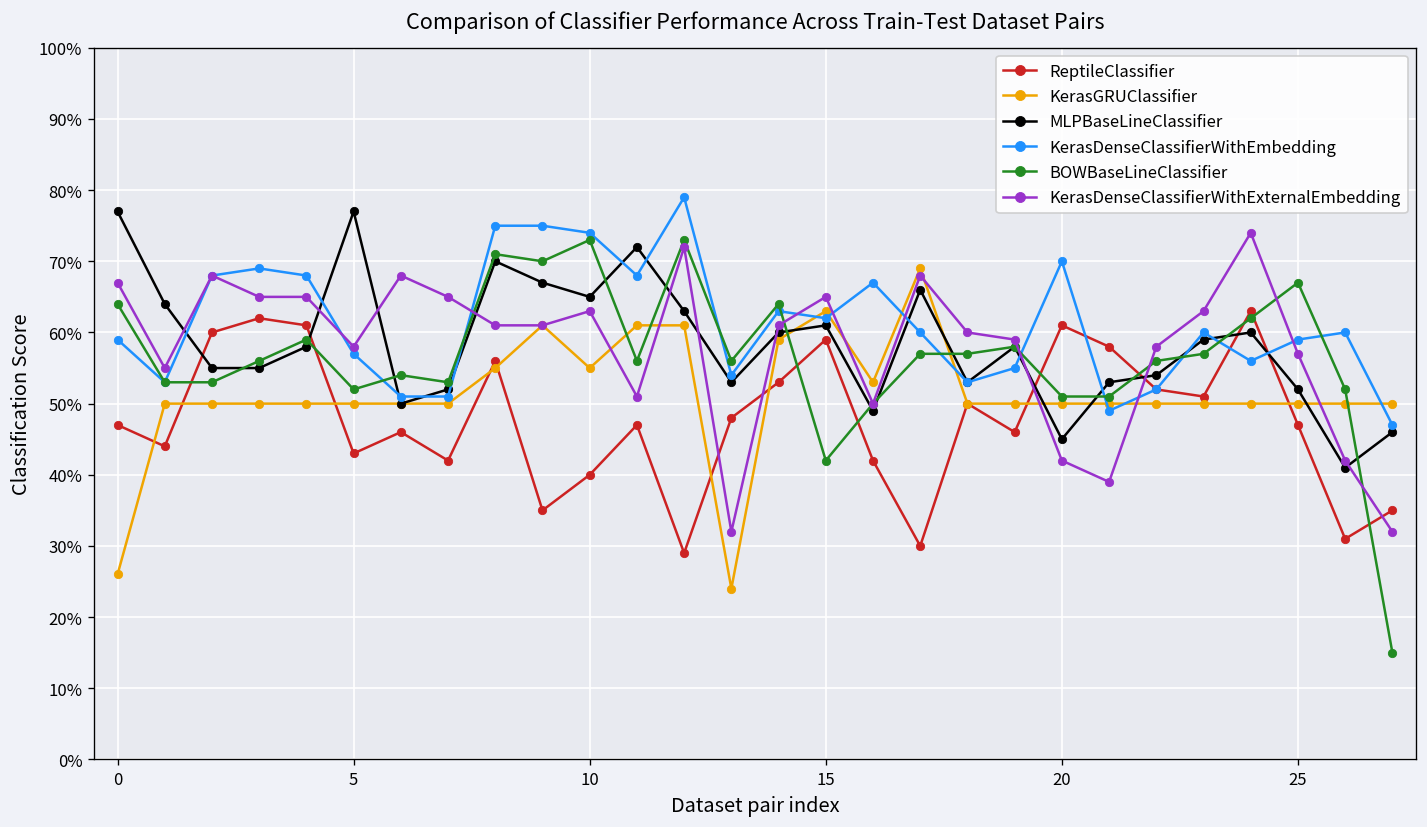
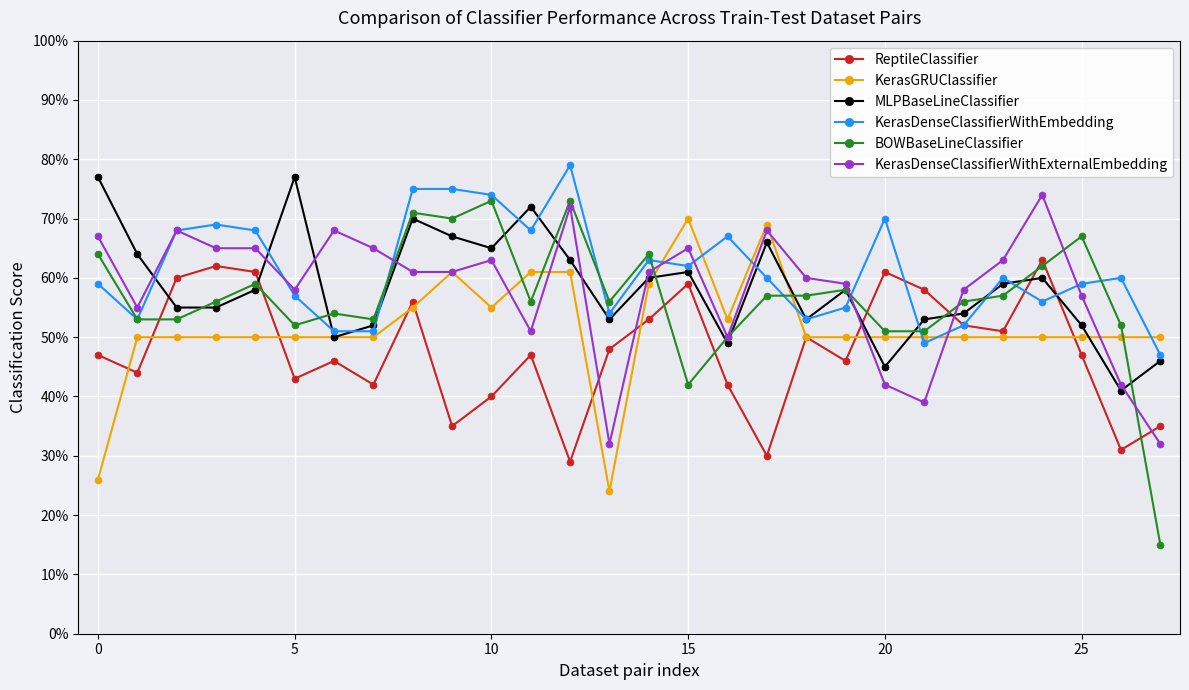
KerasGRUClassifier, 15: 63% -> 70%
